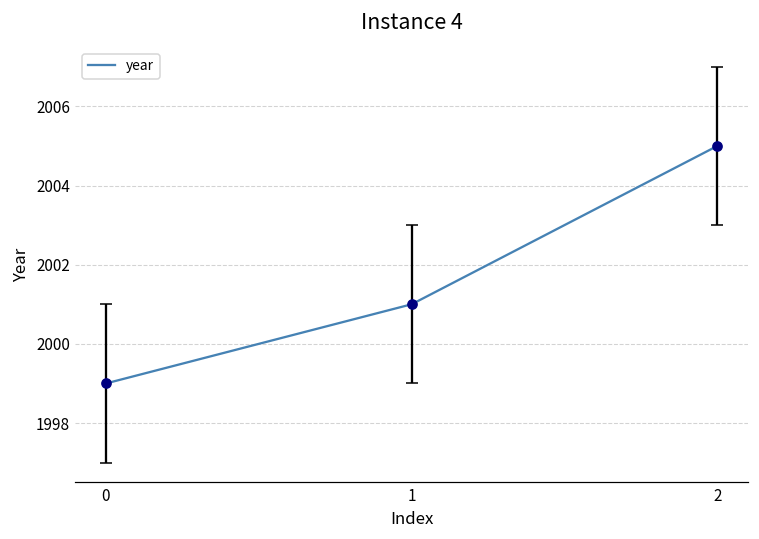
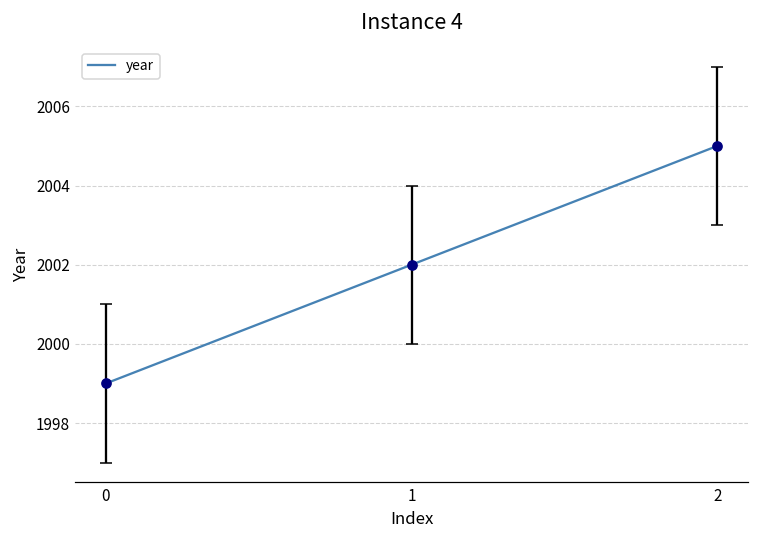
year, 1: 2001 -> 2002
